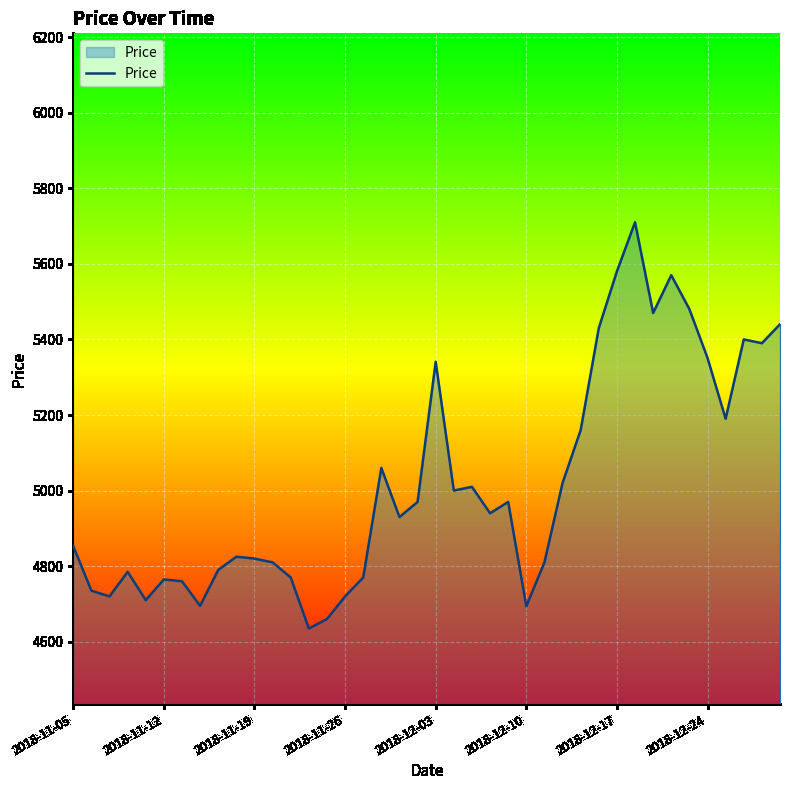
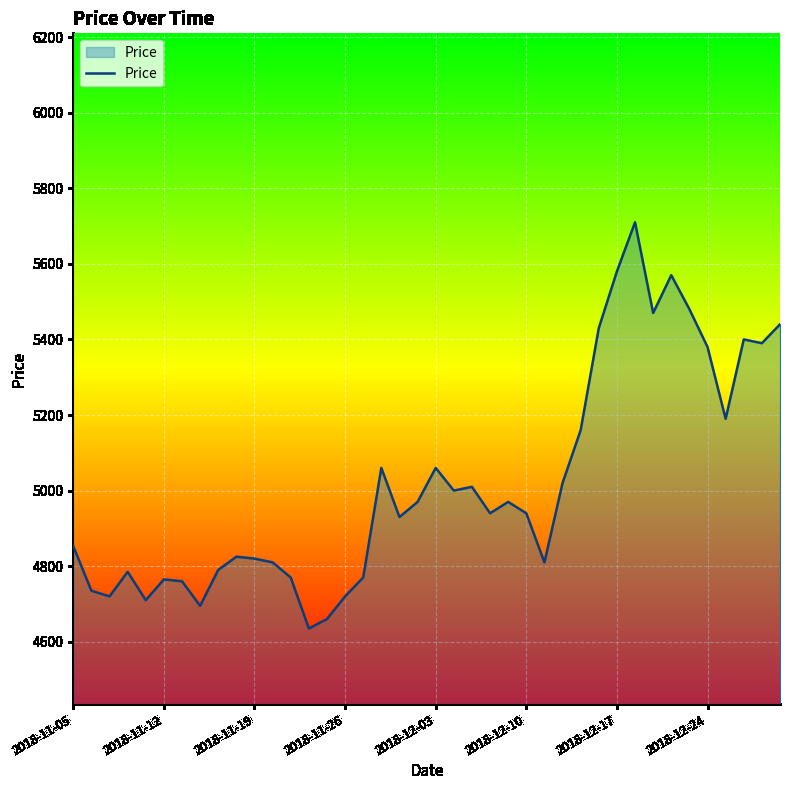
2018-12-03: 5340 -> 5060
2018-12-10: 4690 -> 4940
2018-12-24: 5350 -> 5380
